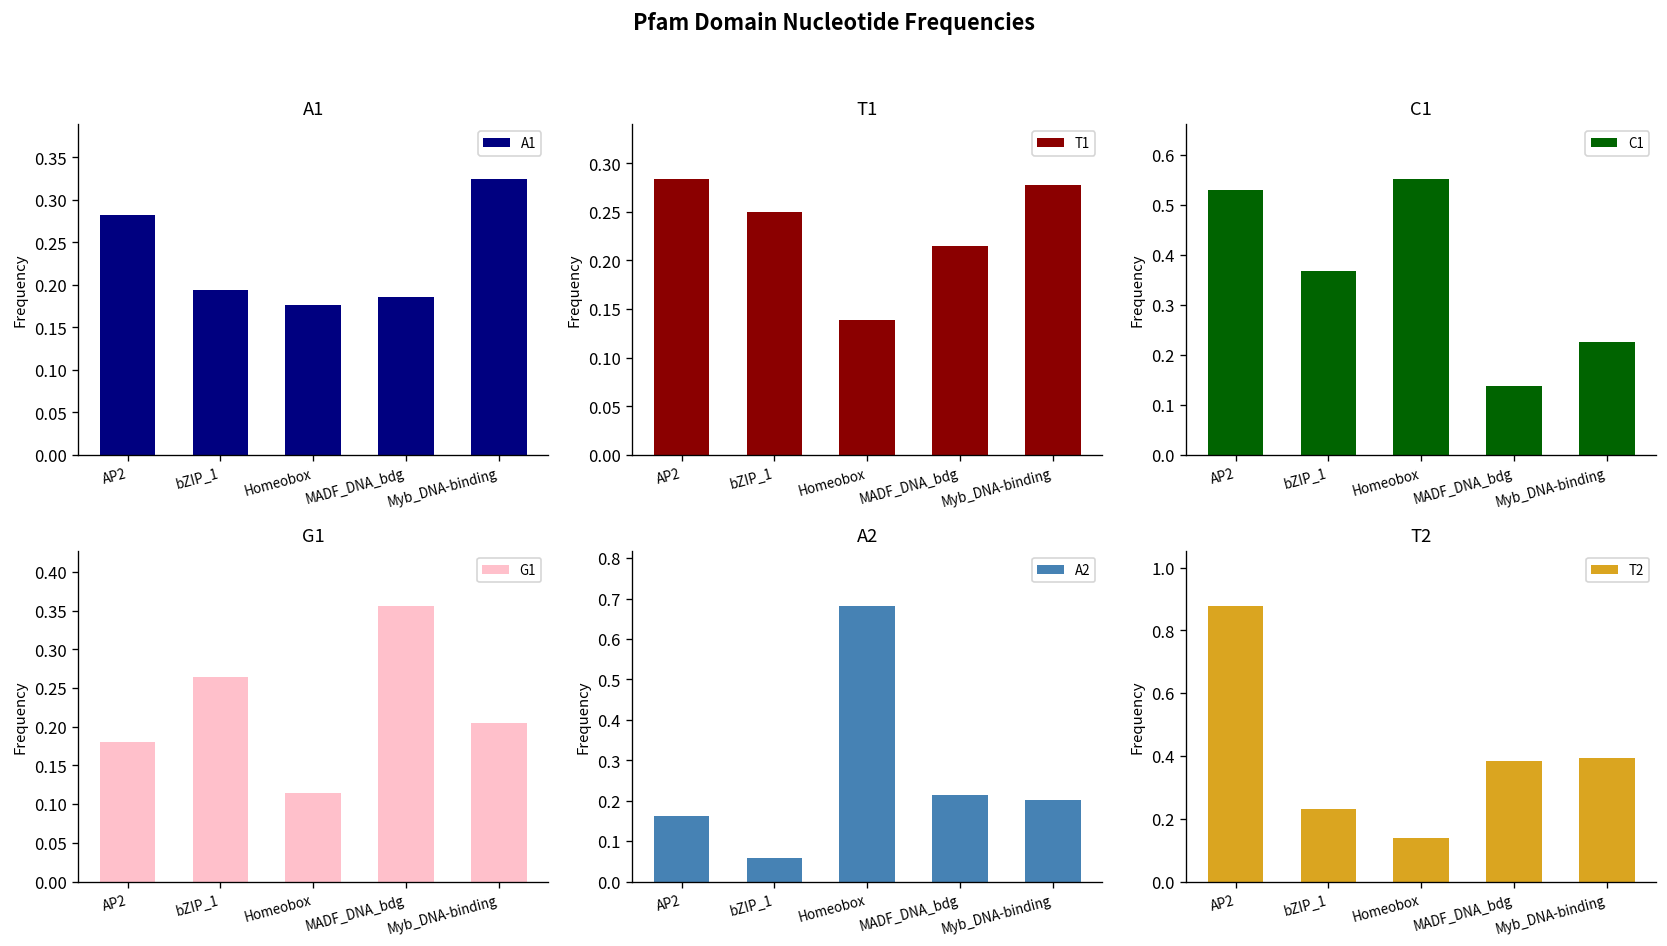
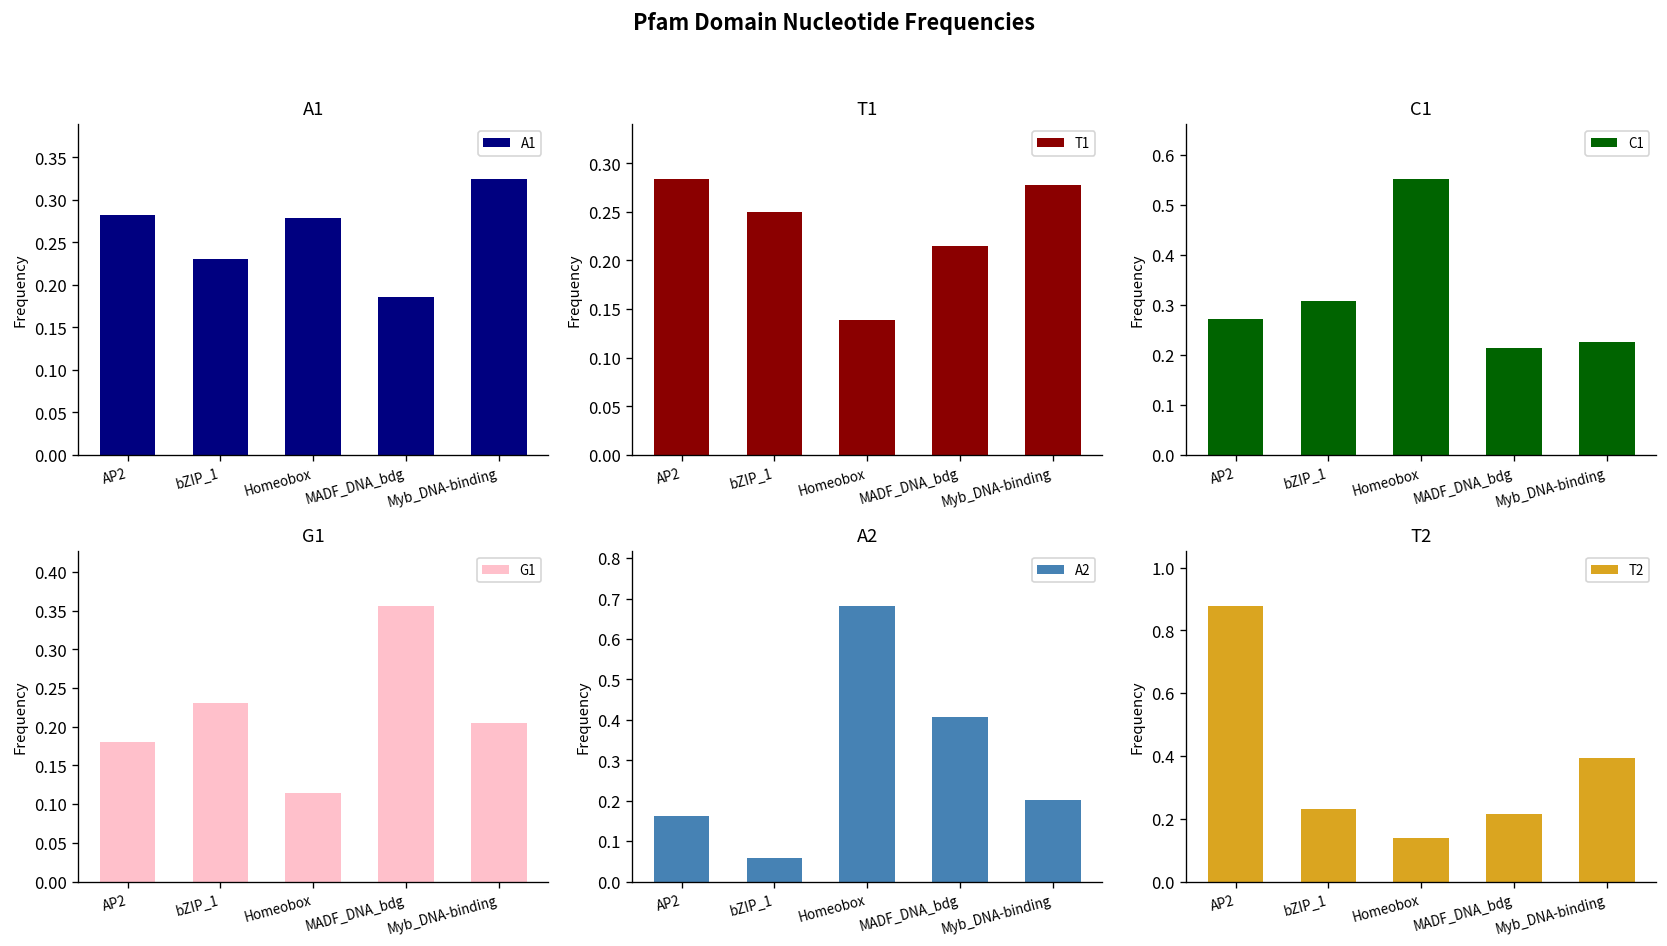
A1, bZIP_1: 0.19 -> 0.23
A1, Homeobox: 0.18 -> 0.28
C1, AP2: 0.53 -> 0.27
C1, bZIP_1: 0.37 -> 0.31
C1, MADF_DNA_bdg: 0.14 -> 0.21
G1, bZIP_1: 0.26 -> 0.23
A2, MADF_DNA_bdg: 0.21 -> 0.41
T2, MADF_DNA_bdg: 0.38 -> 0.21
